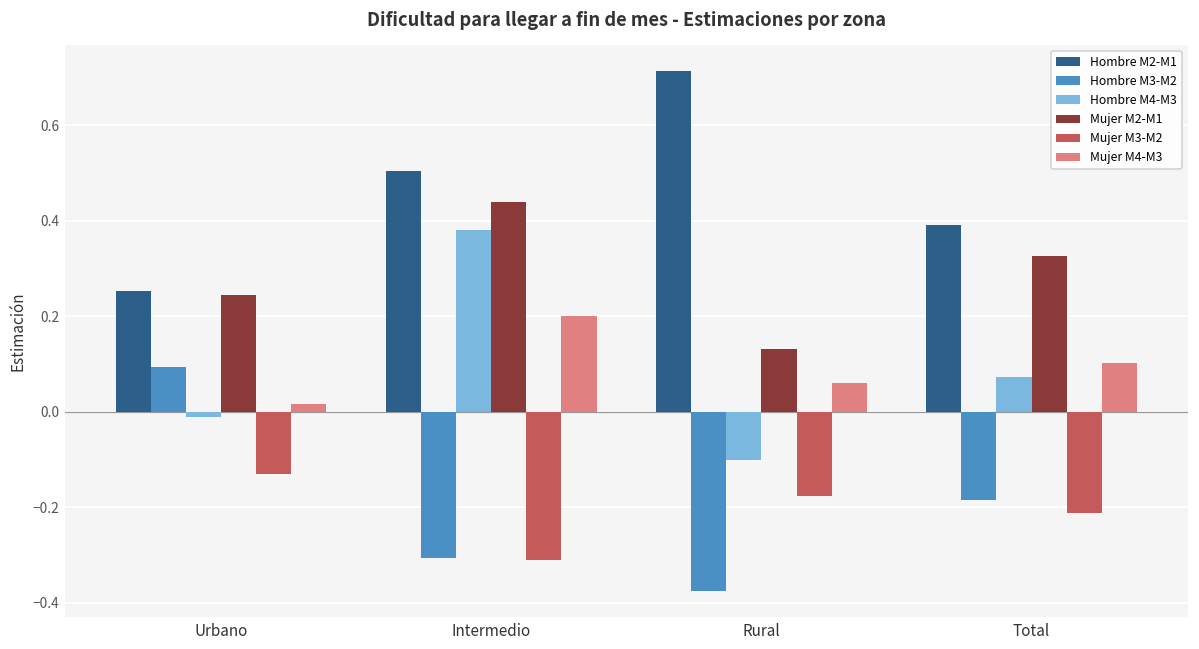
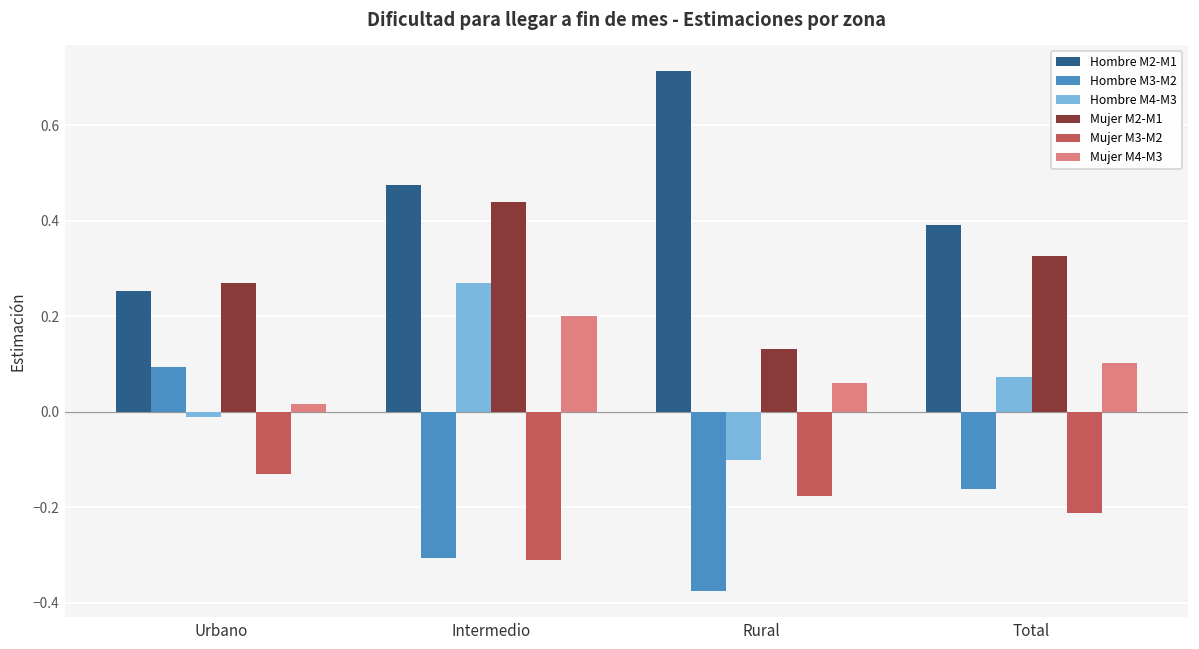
Mujer M2-M1, Urbano: 0.25 -> 0.27
Hombre M2-M1, Intermedio: 0.50 -> 0.47
Hombre M4-M3, Intermedio: 0.38 -> 0.27
Hombre M3-M2, Total: -0.18 -> -0.16
